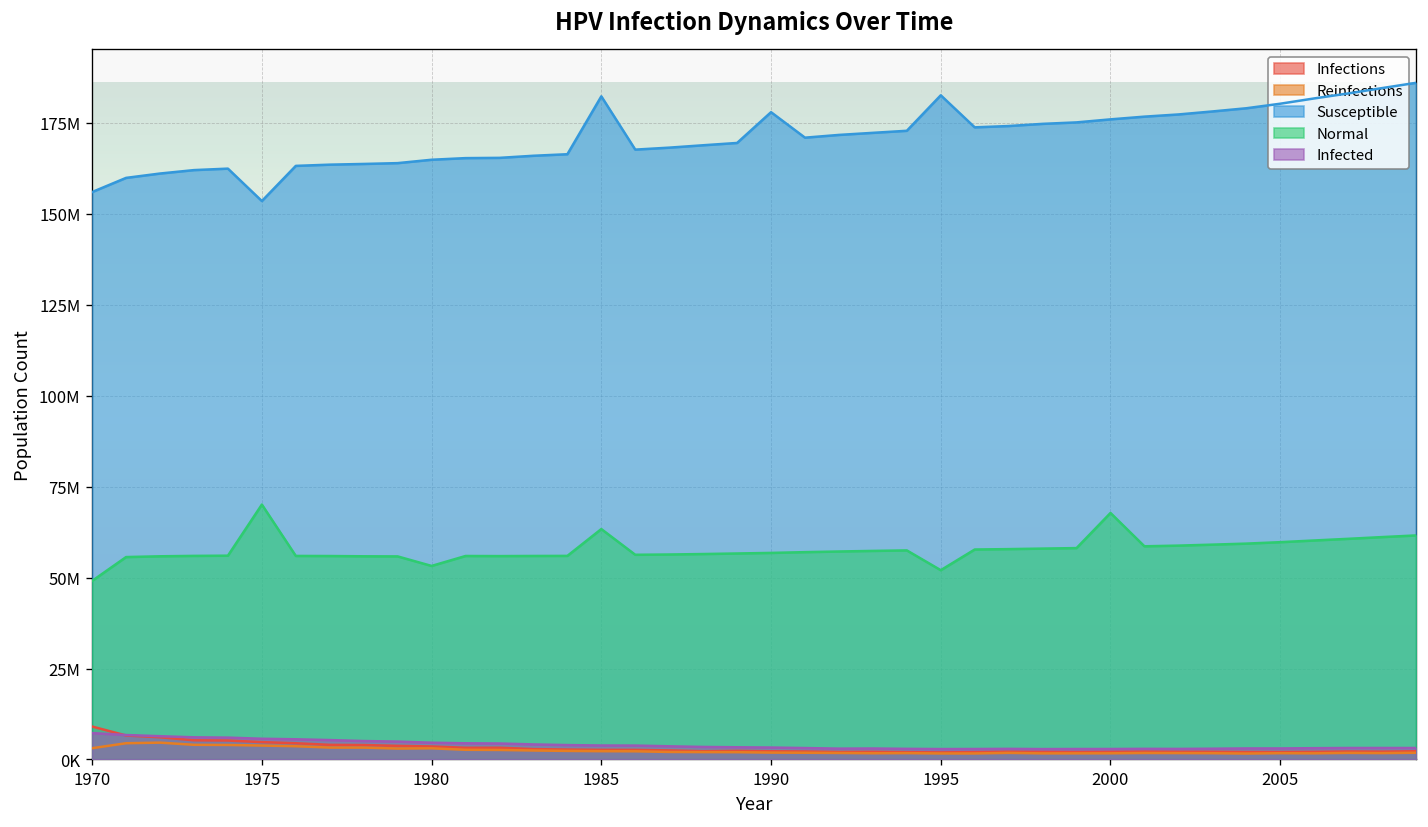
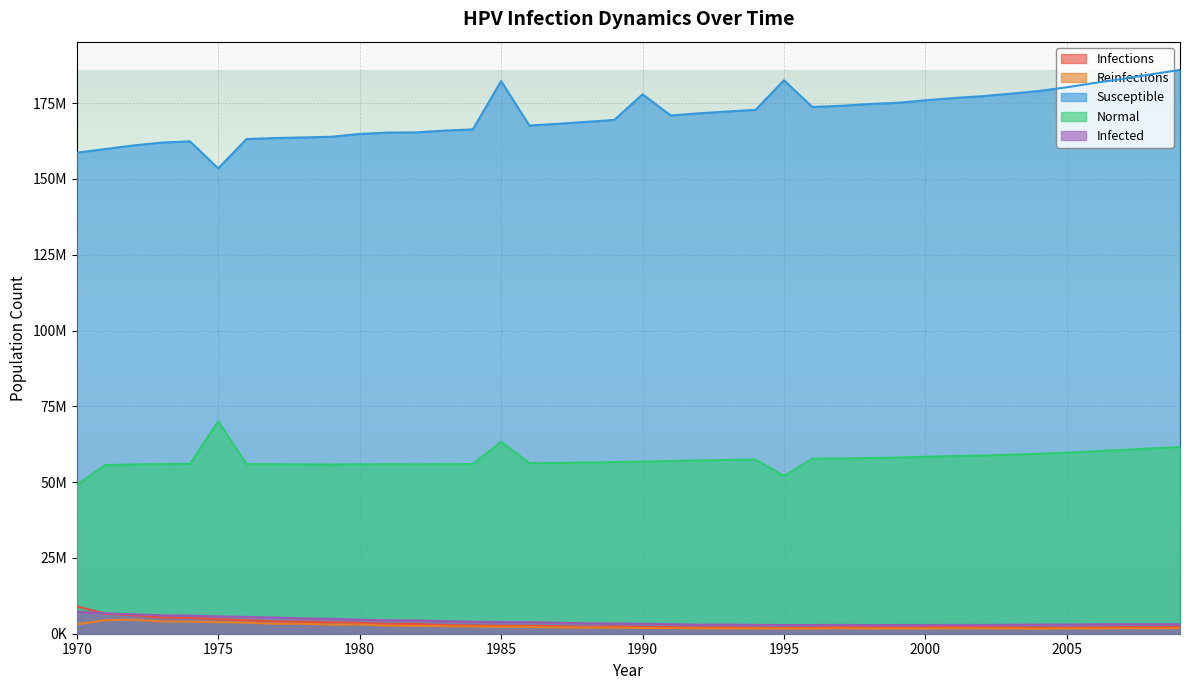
Susceptible, 1970: 156000000 -> 159000000
Normal, 1980: 53000000 -> 56000000
Normal, 2000: 68000000 -> 58000000
